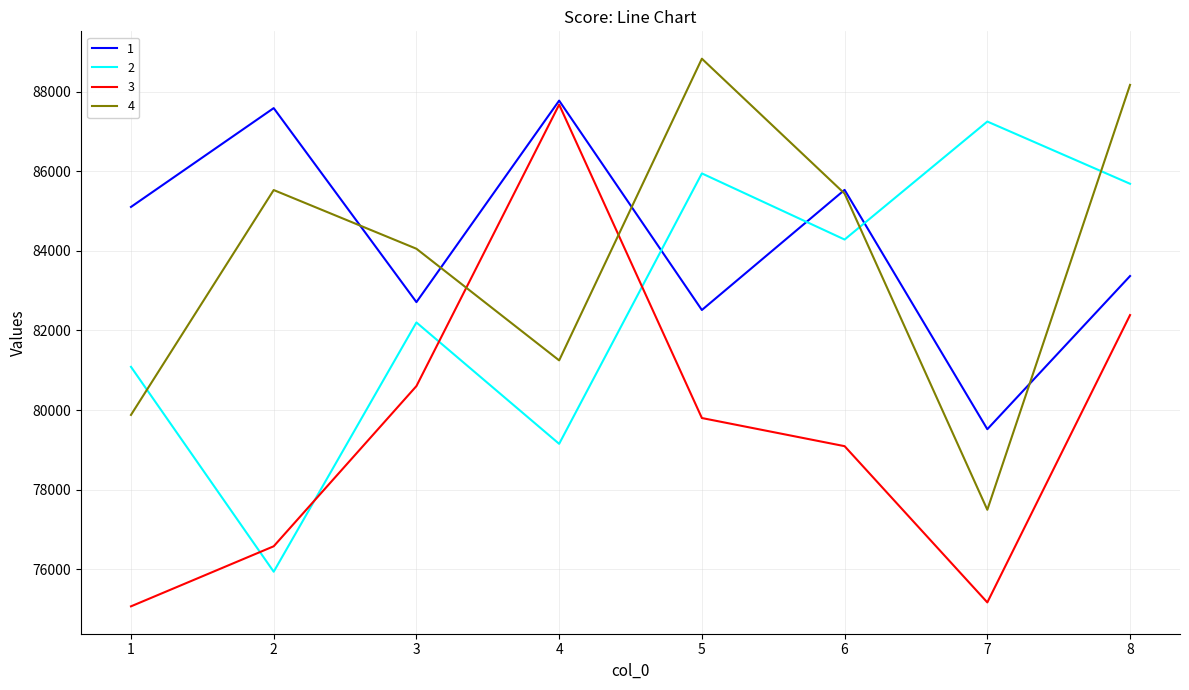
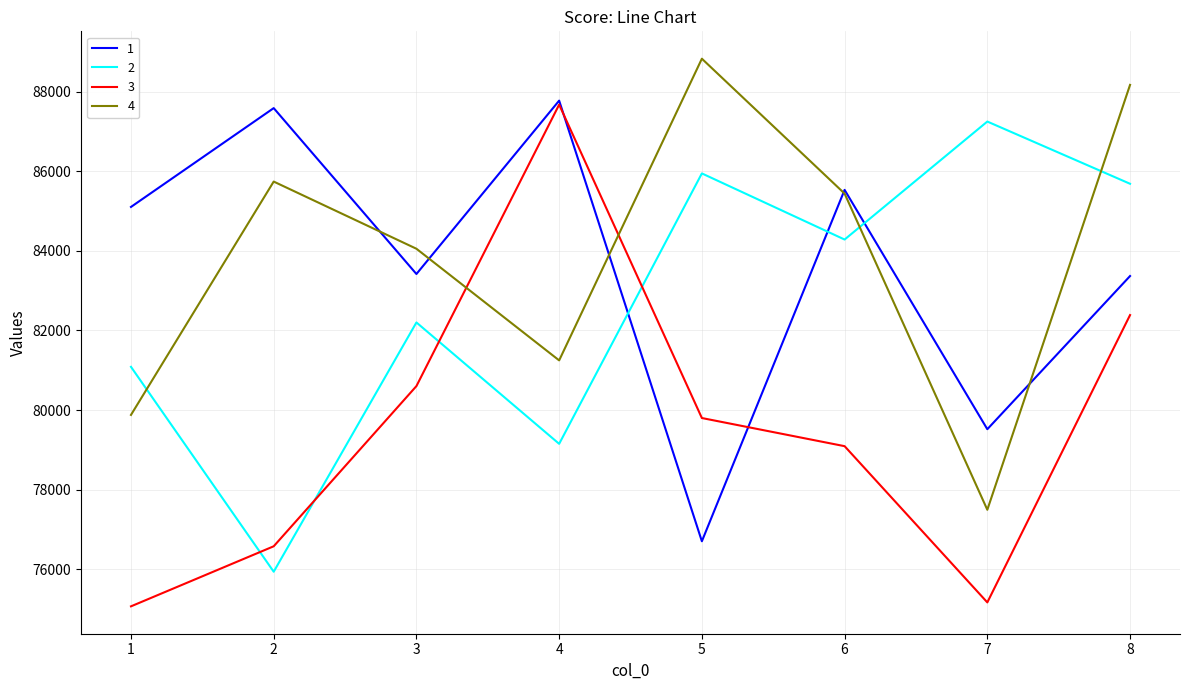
4, 2: 85500 -> 85700
1, 3: 82700 -> 83400
1, 5: 82500 -> 76700
